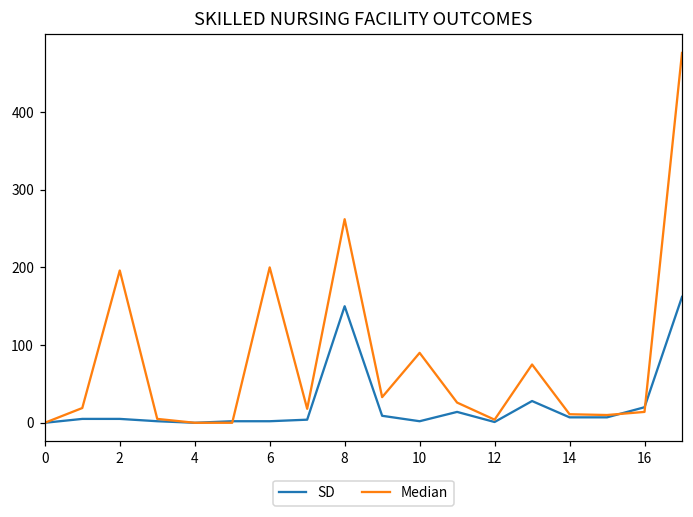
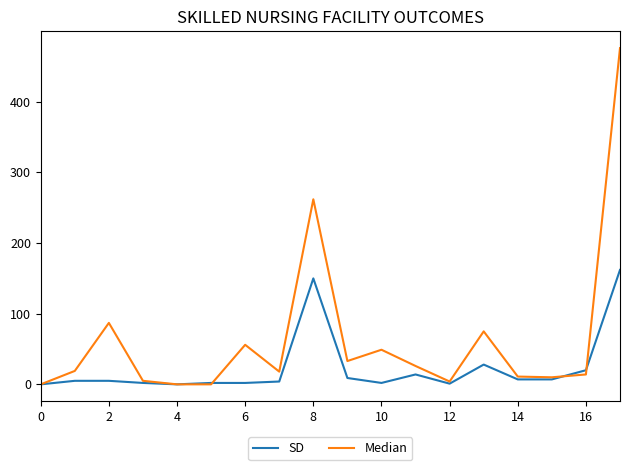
Median, 2: 200 -> 90
Median, 6: 200 -> 60
Median, 10: 90 -> 50
